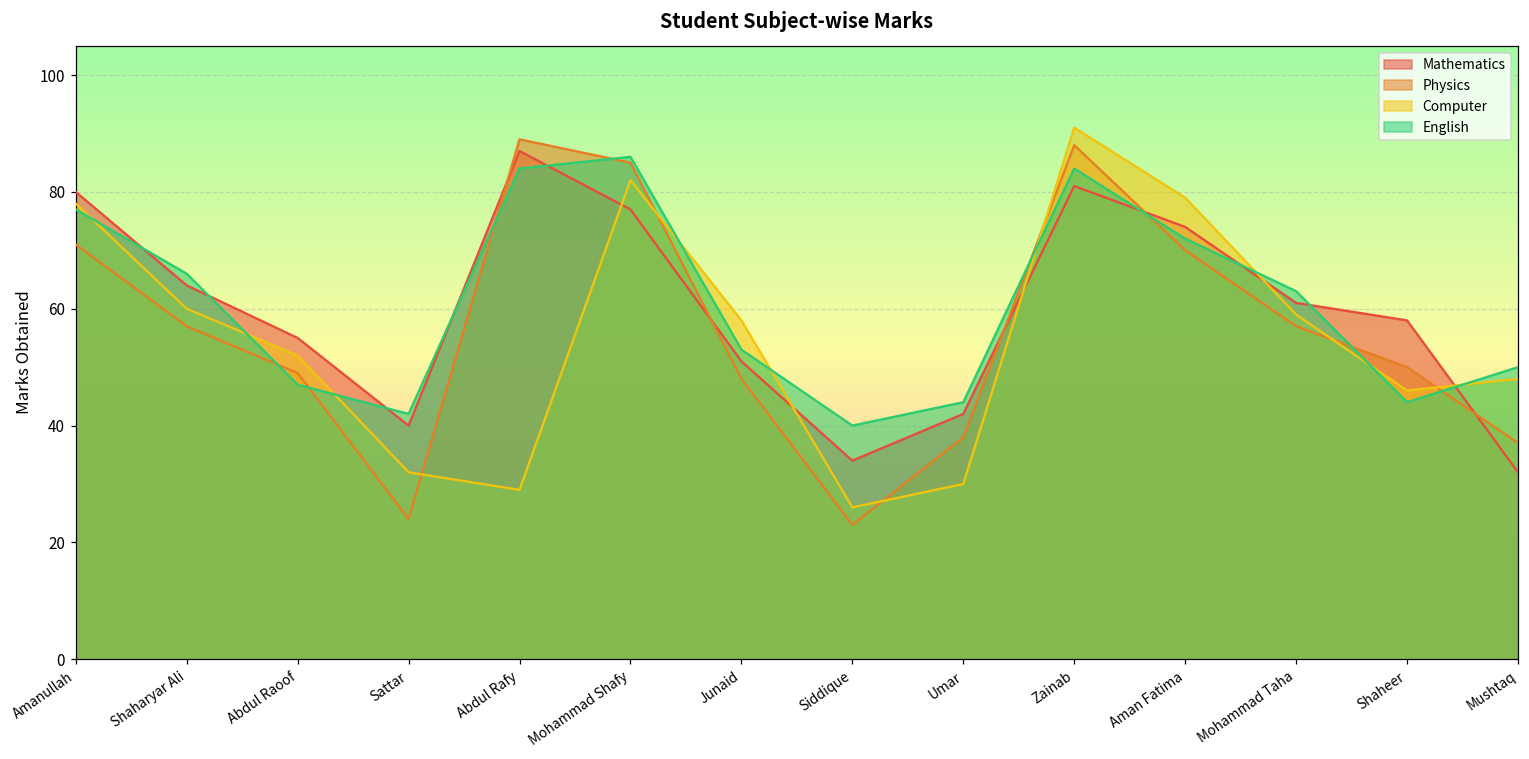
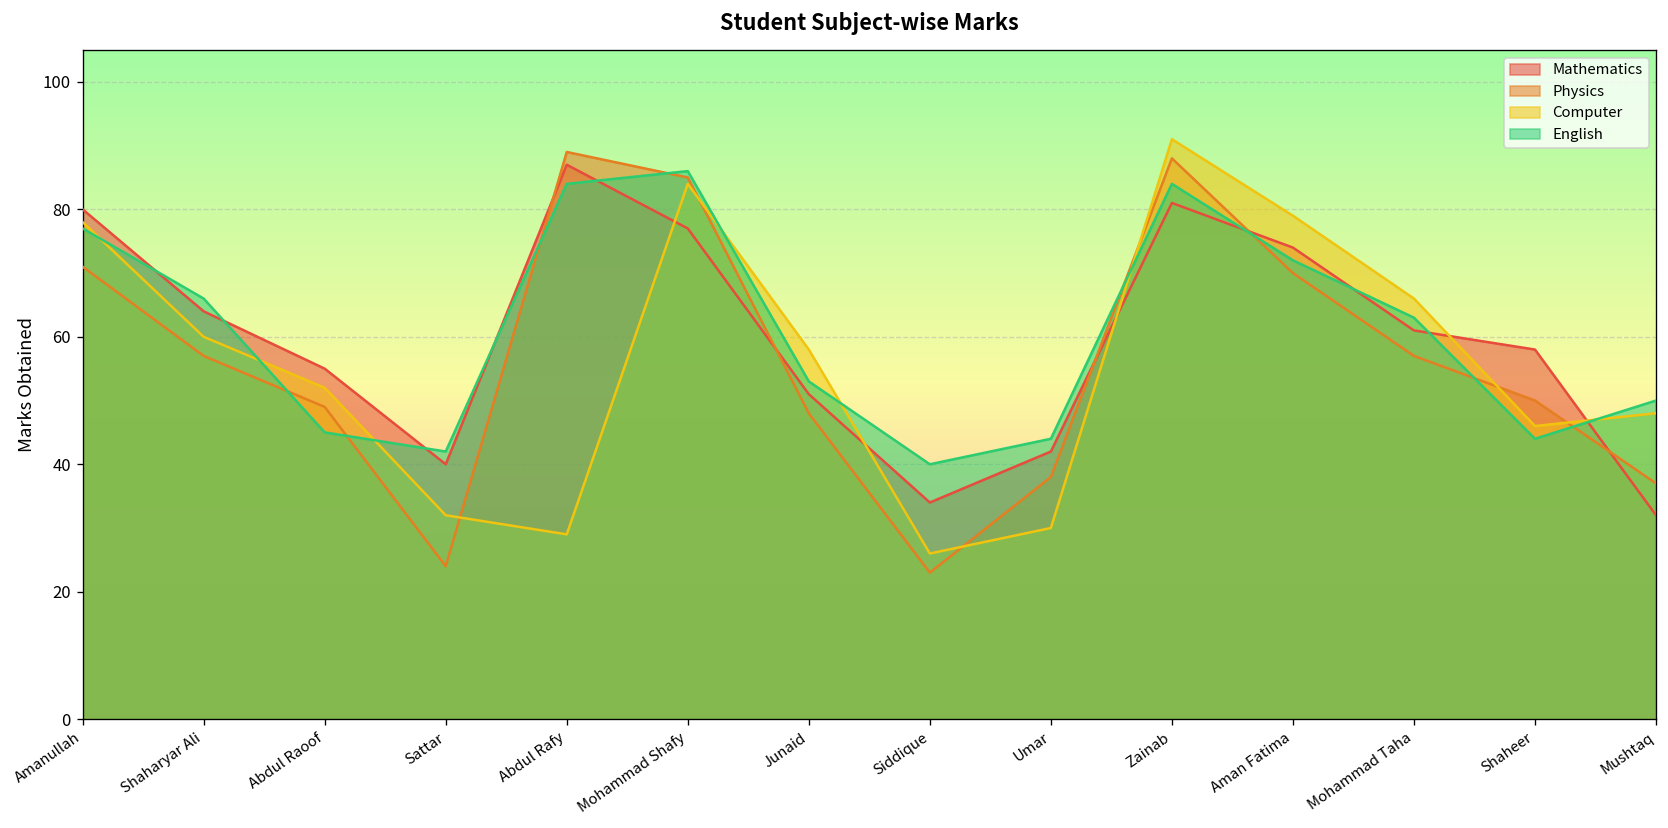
English, Abdul Raoof: 47 -> 45
Computer, Mohammad Shafy: 82 -> 84
Computer, Mohammad Taha: 59 -> 66
